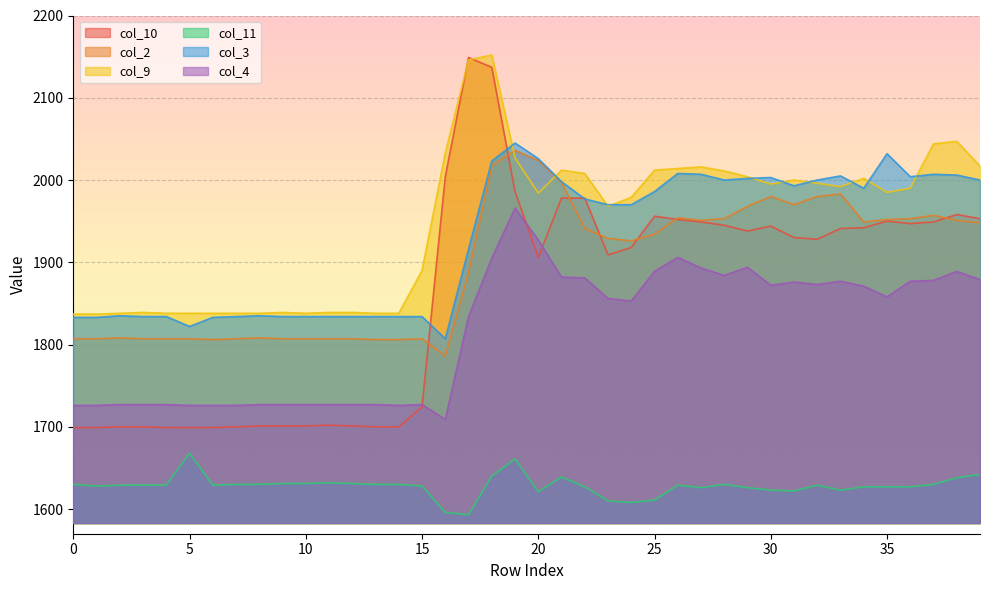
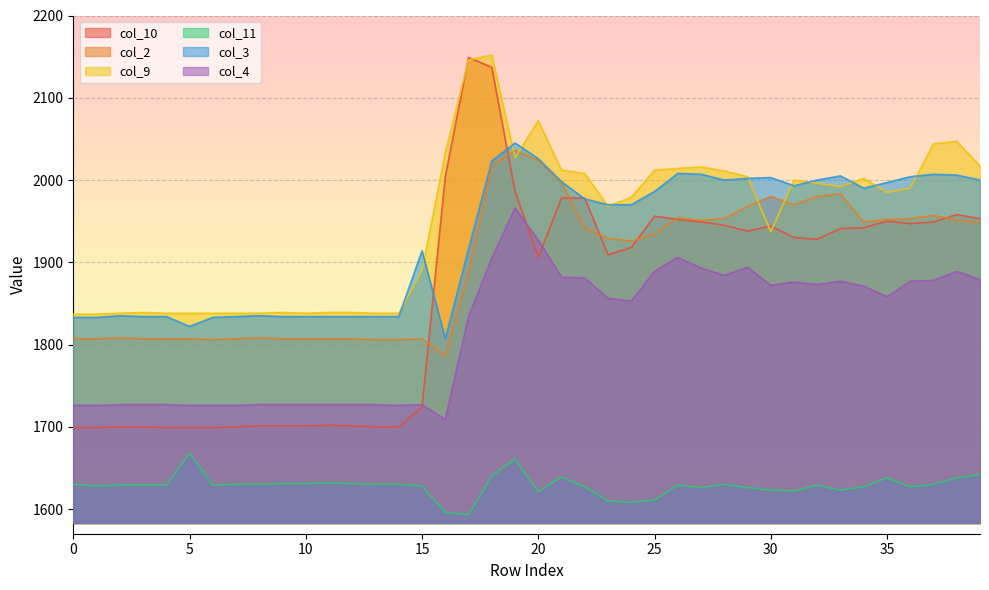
col_3, 15: 1830 -> 1910
col_9, 20: 1980 -> 2070
col_9, 30: 2000 -> 1940
col_11, 35: 1630 -> 1640
col_3, 35: 2030 -> 2000
